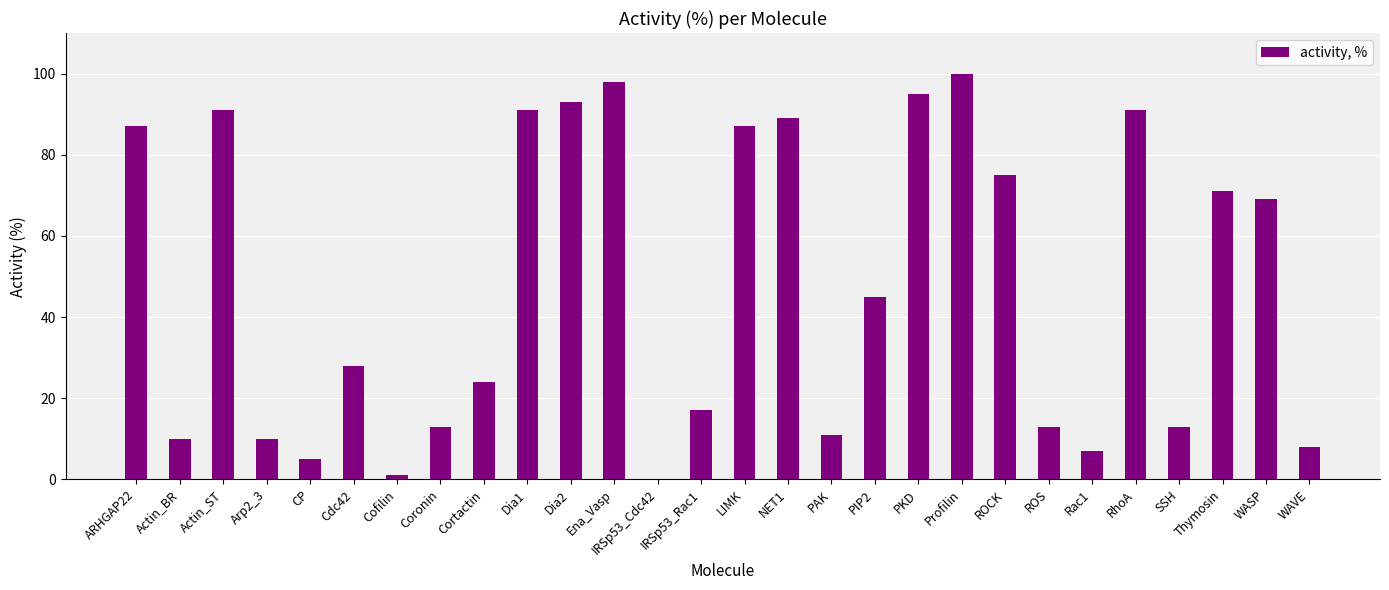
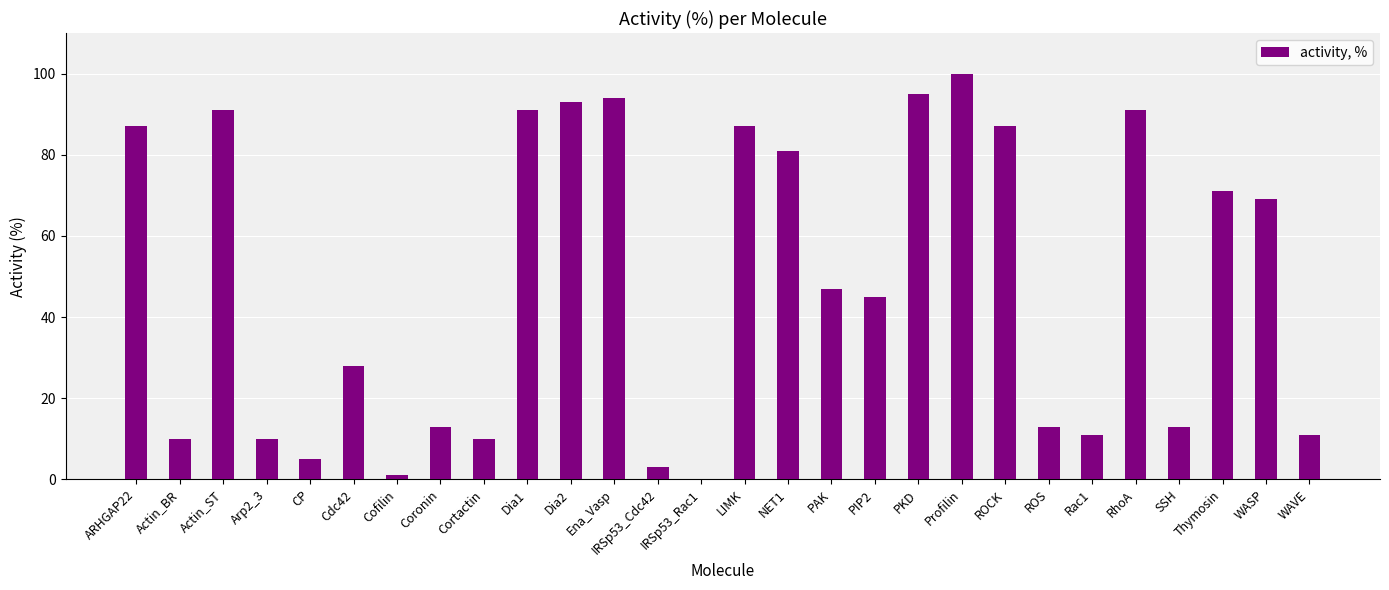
Cortactin: 24 -> 10
Ena_Vasp: 98 -> 94
IRSp53_Cdc42: 0 -> 3
IRSp53_Rac1: 17 -> 0
NET1: 89 -> 81
PAK: 11 -> 47
ROCK: 75 -> 87
Rac1: 7 -> 11
WAVE: 8 -> 11
